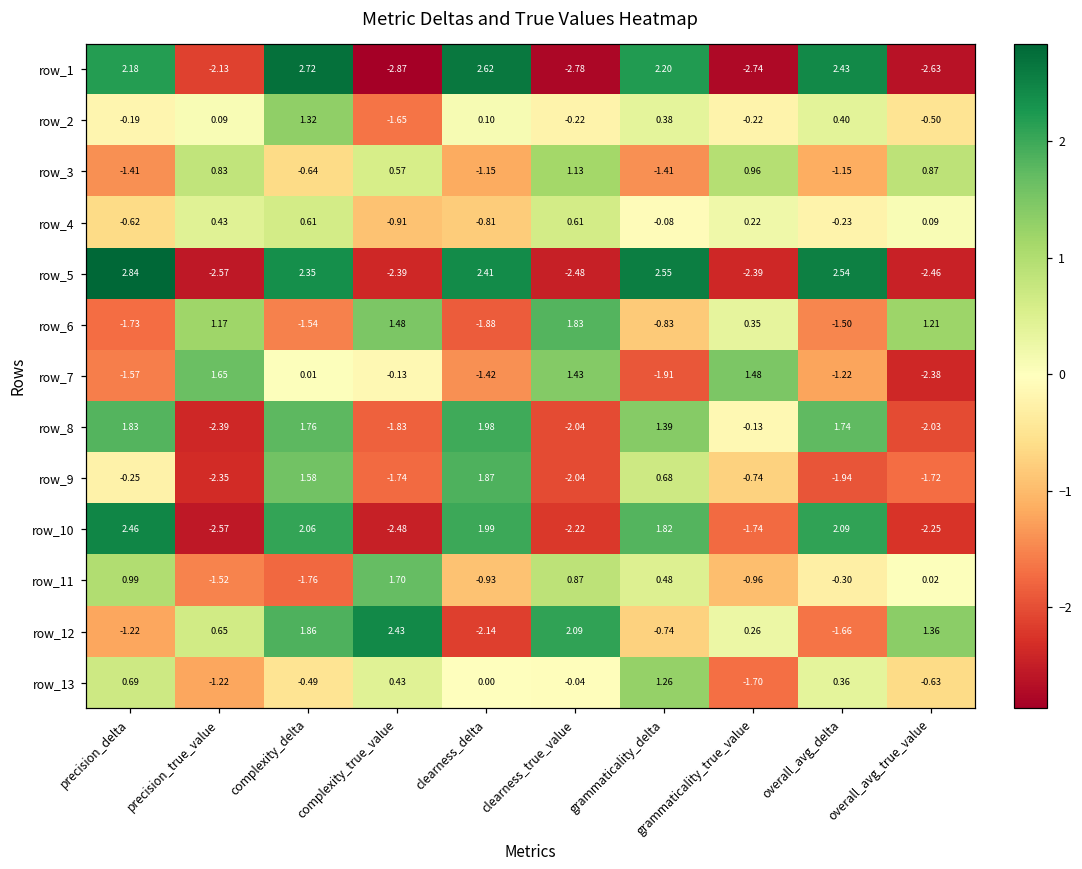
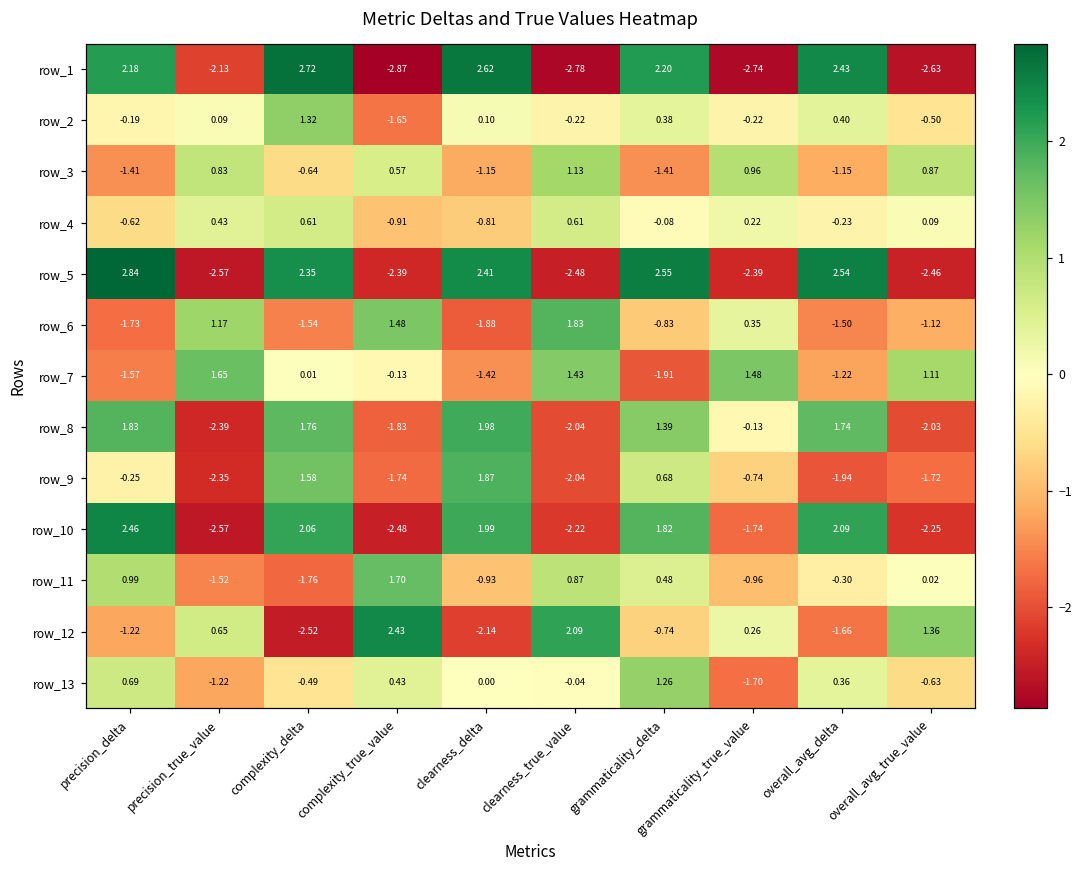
row_6, overall_avg_true_value: 1.21 -> -1.12
row_7, overall_avg_true_value: -2.38 -> 1.11
row_12, complexity_delta: 1.86 -> -2.52
